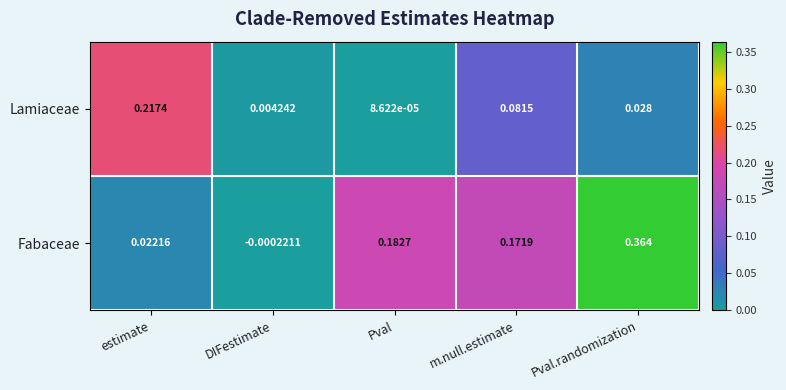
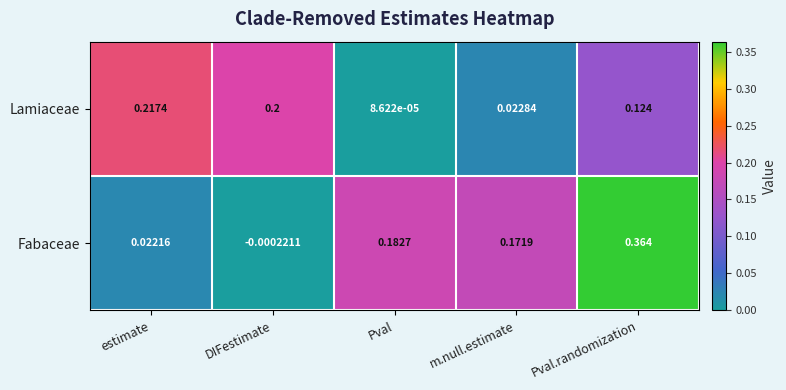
Lamiaceae, DIFestimate: 0.004242 -> 0.2
Lamiaceae, m.null.estimate: 0.0815 -> 0.02284
Lamiaceae, Pval.randomization: 0.028 -> 0.124
